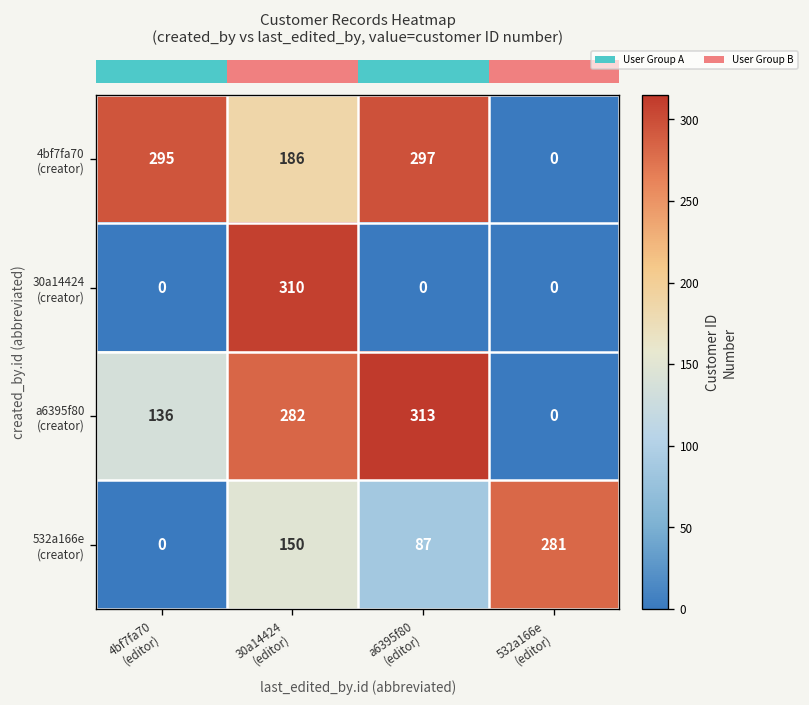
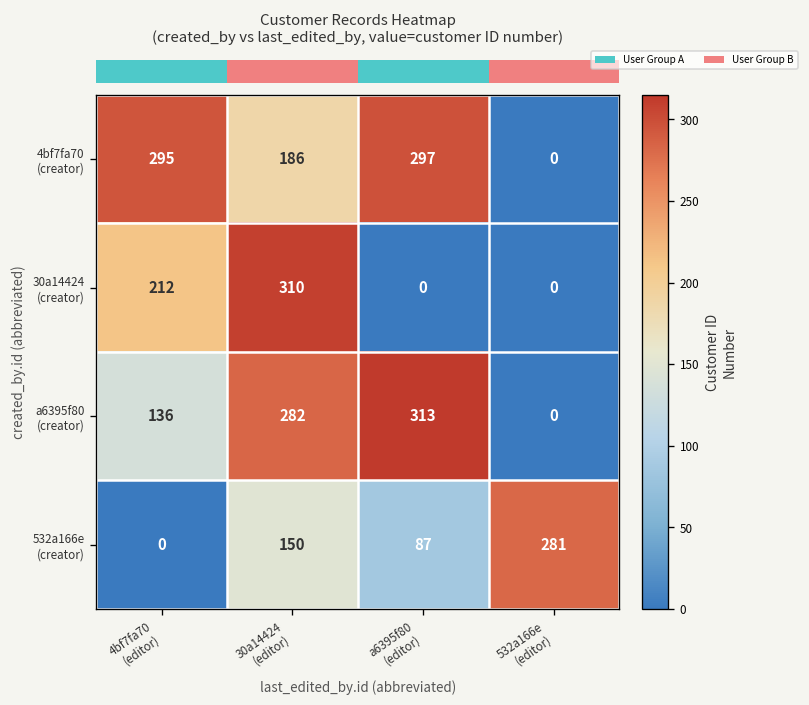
30a14424 (creator), 4bf7fa70 (editor): 0 -> 212
